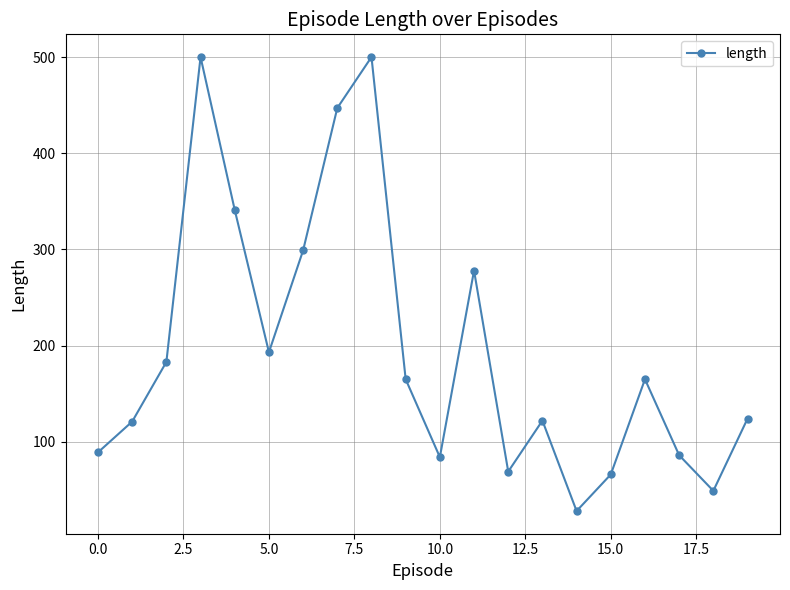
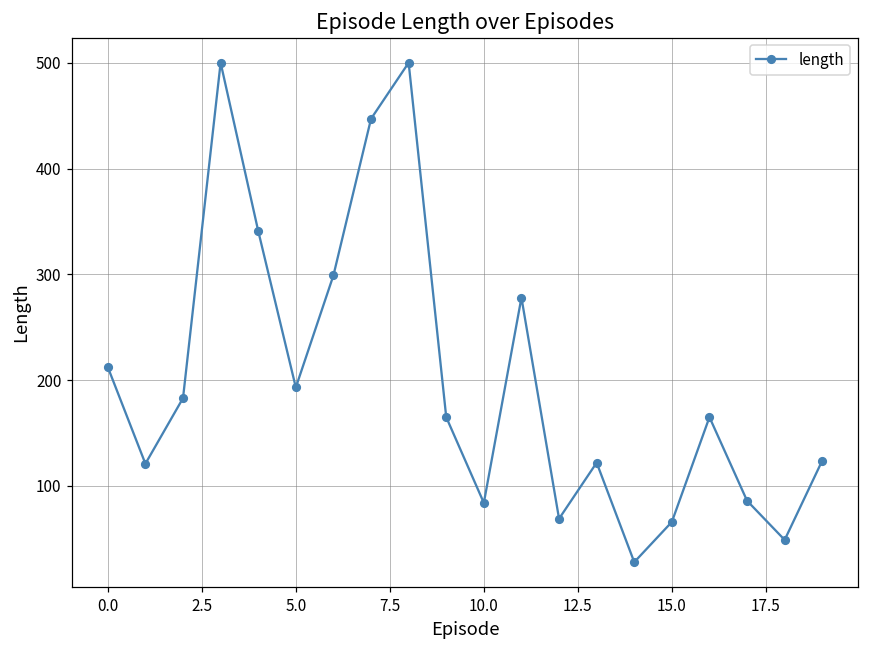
0.0: 90 -> 210
